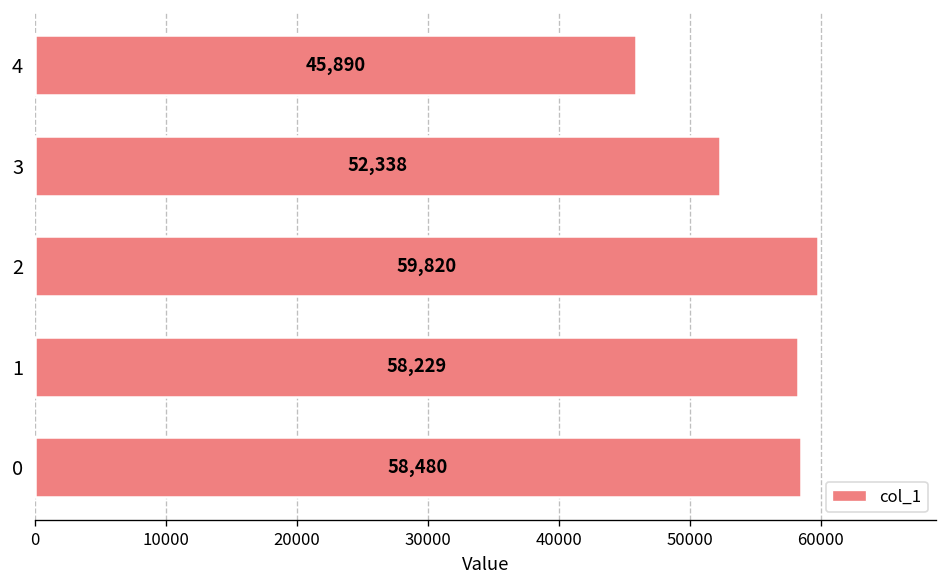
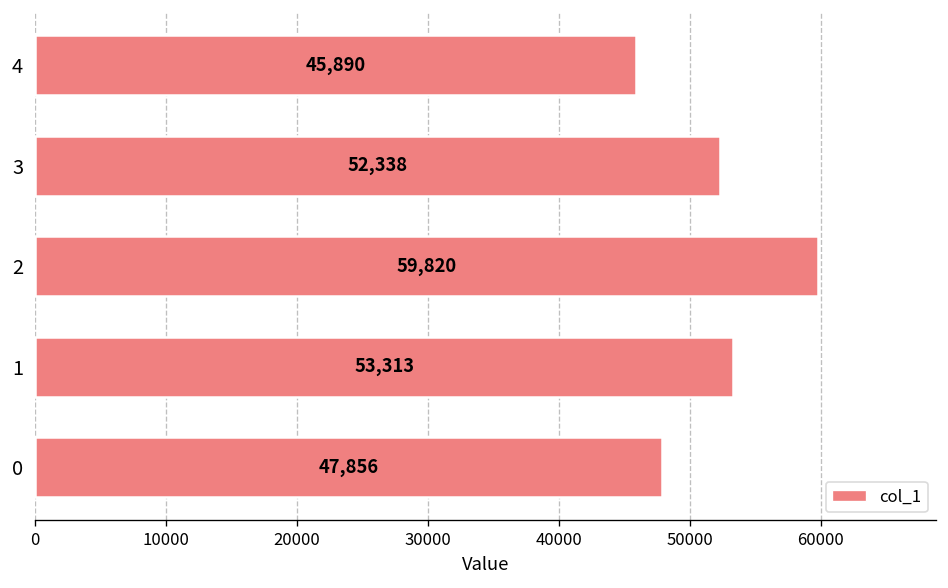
1: 58,229 -> 53,313
0: 58,480 -> 47,856
